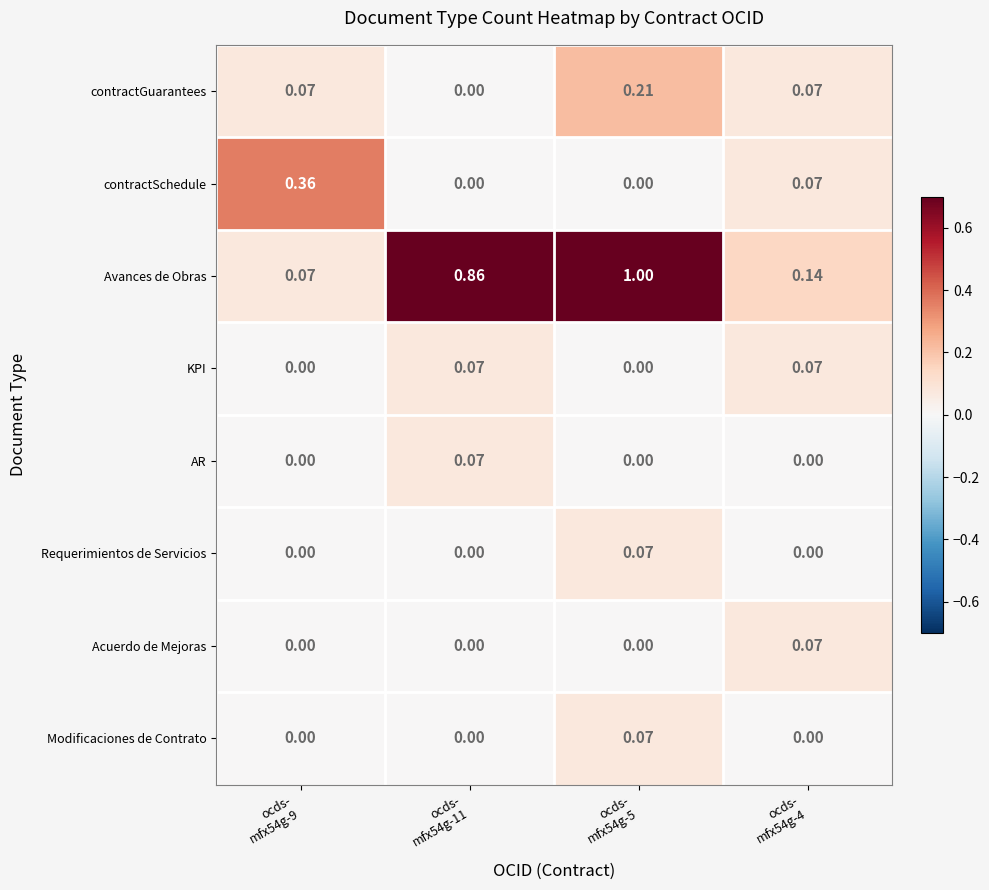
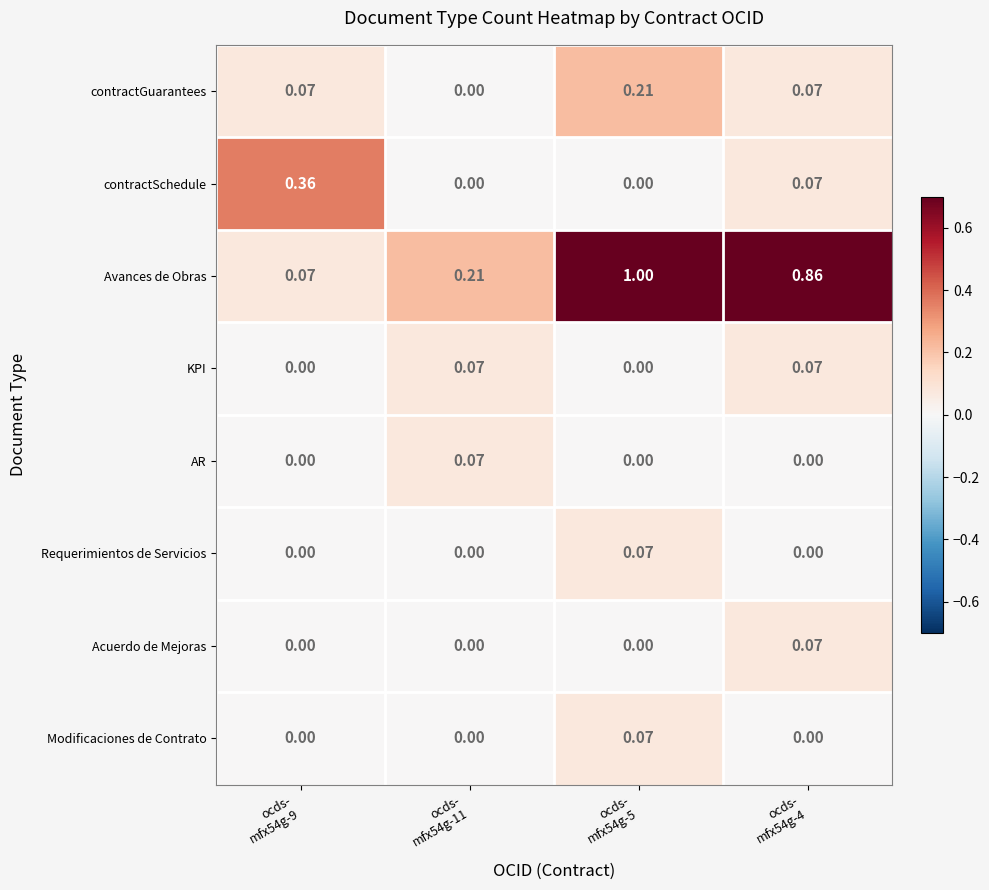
Avances de Obras, ocds- mfx54g-11: 0.86 -> 0.21
Avances de Obras, ocds- mfx54g-4: 0.14 -> 0.86
